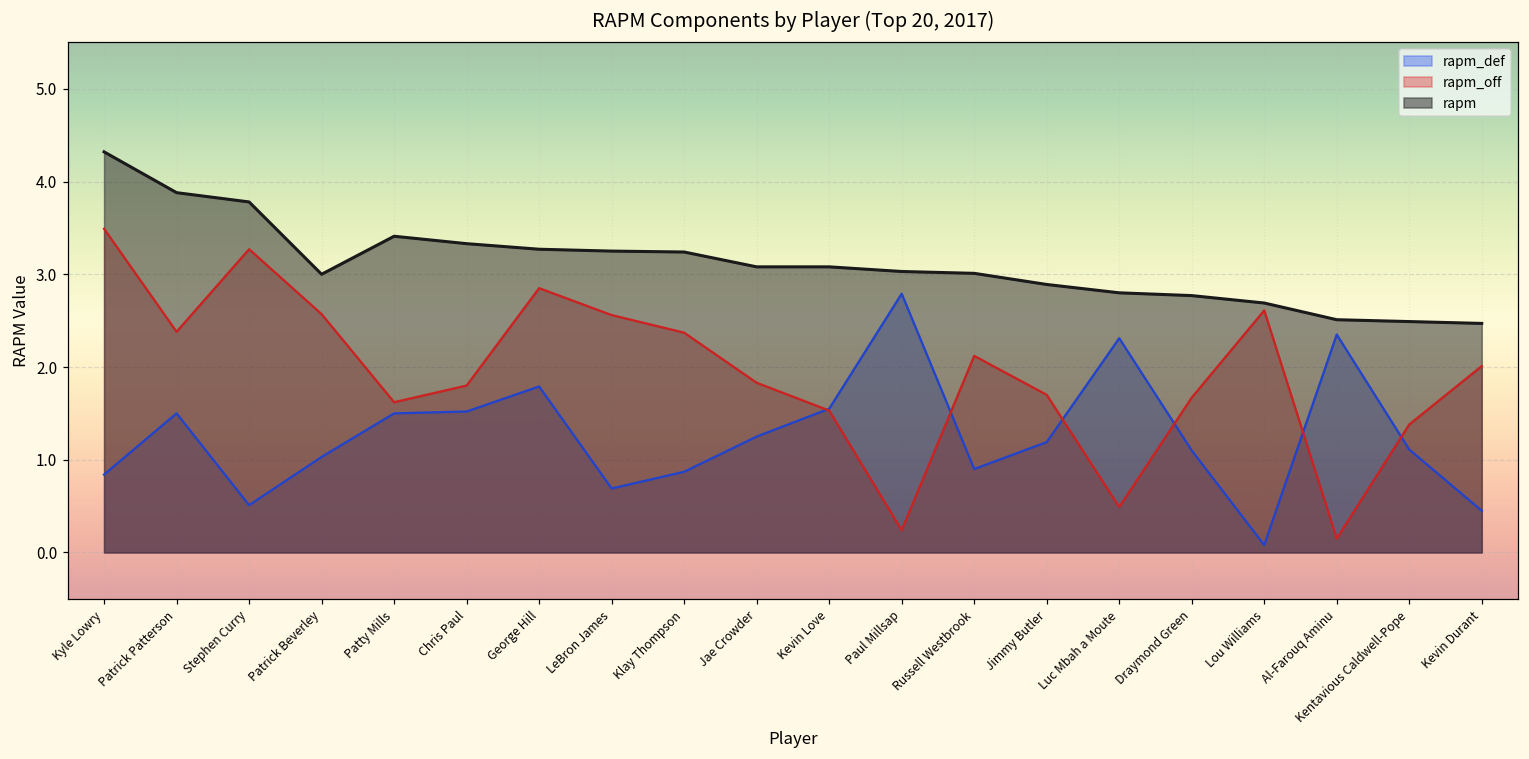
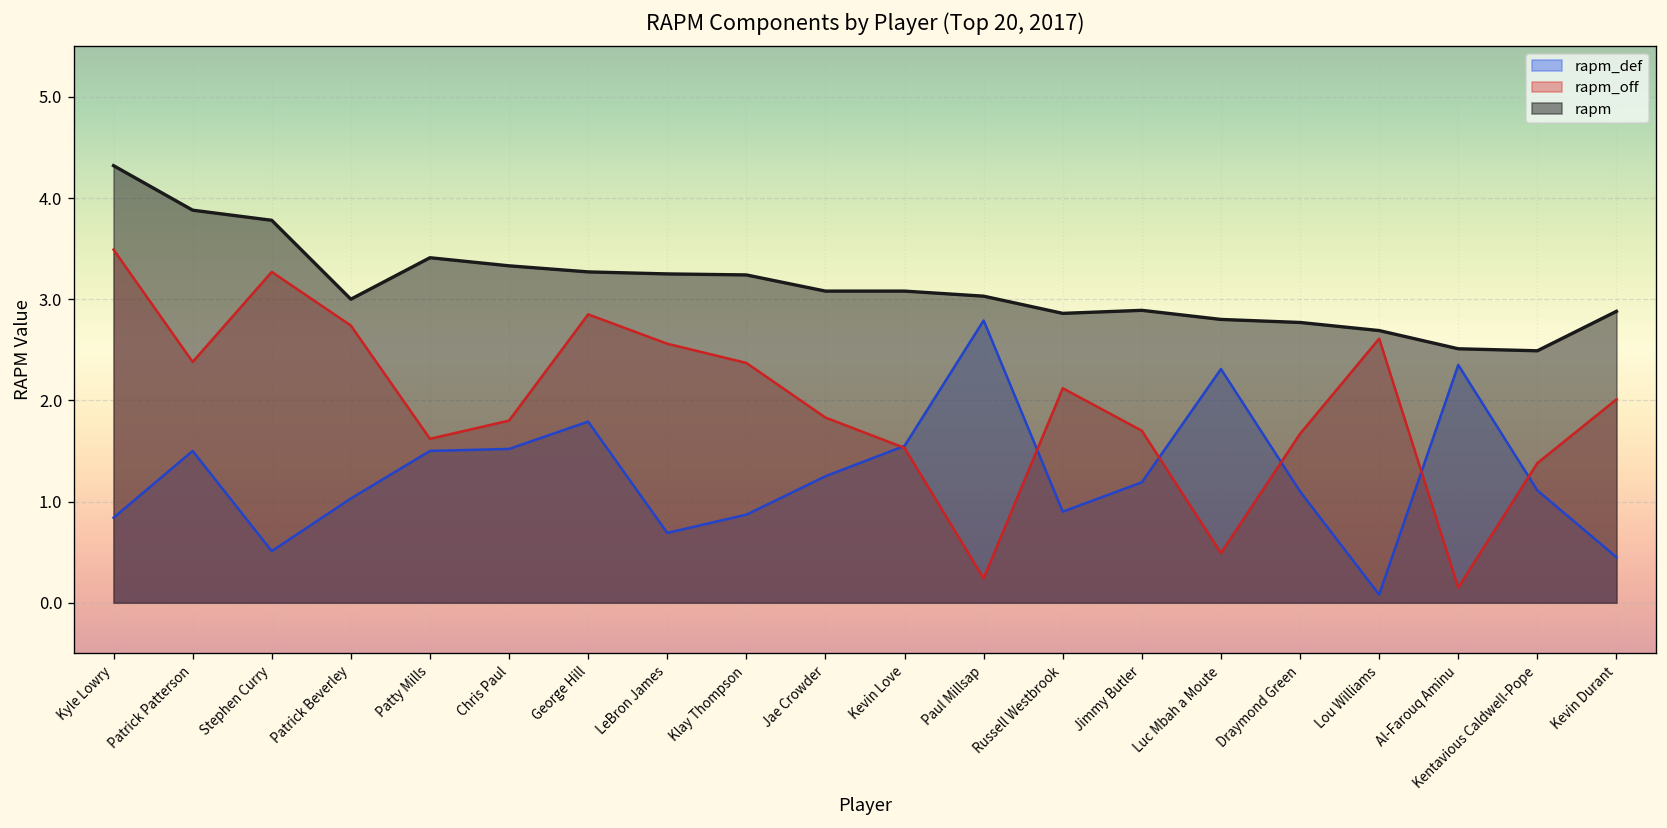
rapm_off, Patrick Beverley: 2.6 -> 2.7
rapm, Russell Westbrook: 3.0 -> 2.9
rapm, Kevin Durant: 2.5 -> 2.9
